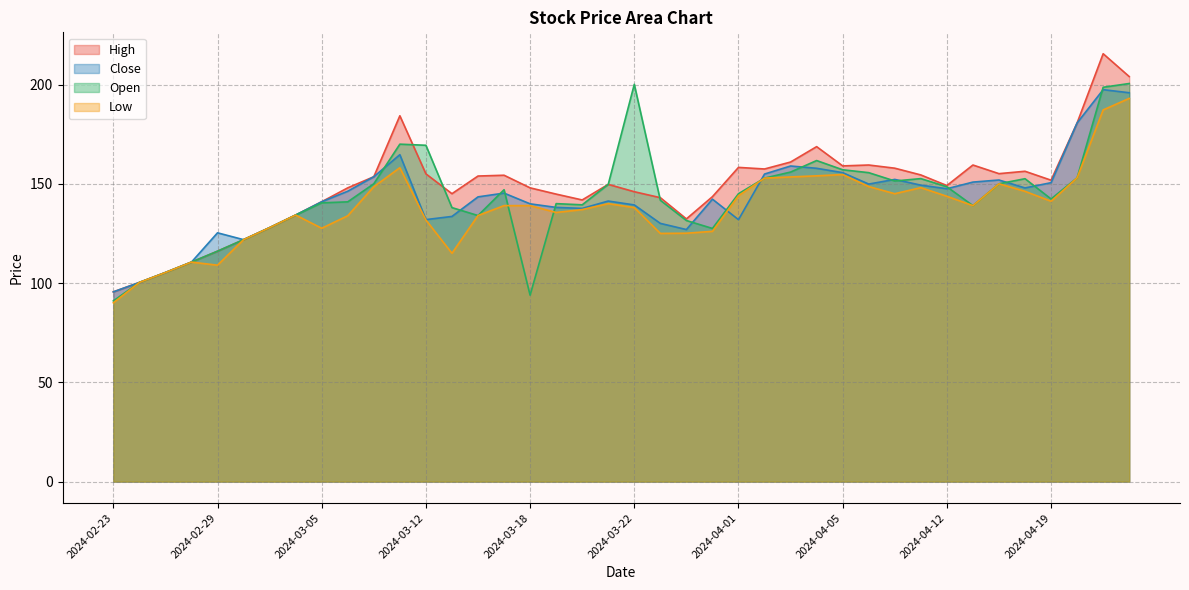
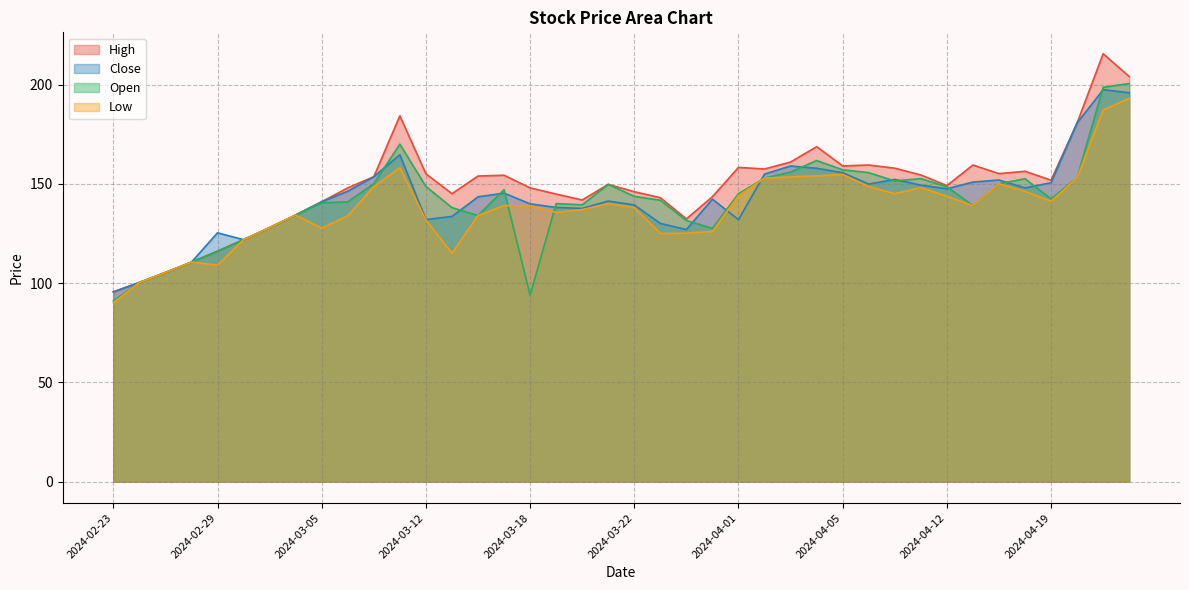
Open, 2024-03-12: 169 -> 149
Open, 2024-03-22: 200 -> 144
